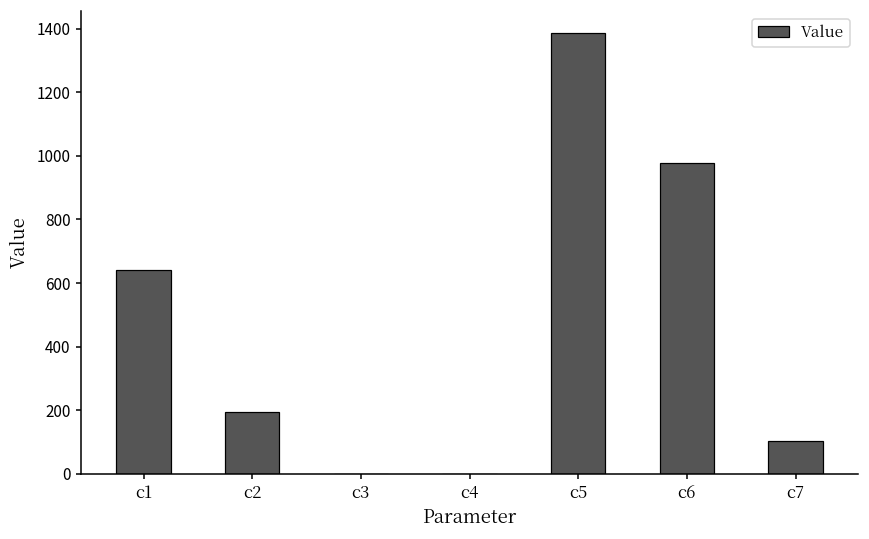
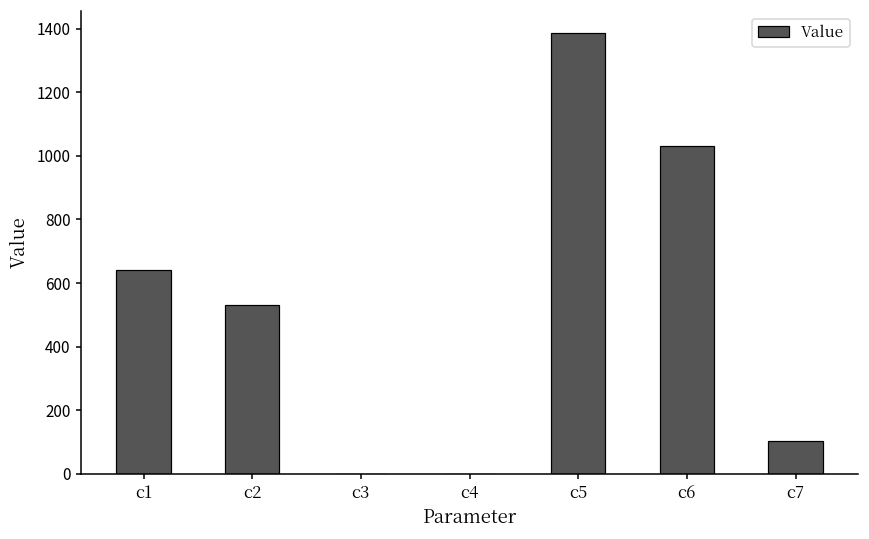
c2: 200 -> 530
c6: 980 -> 1030
